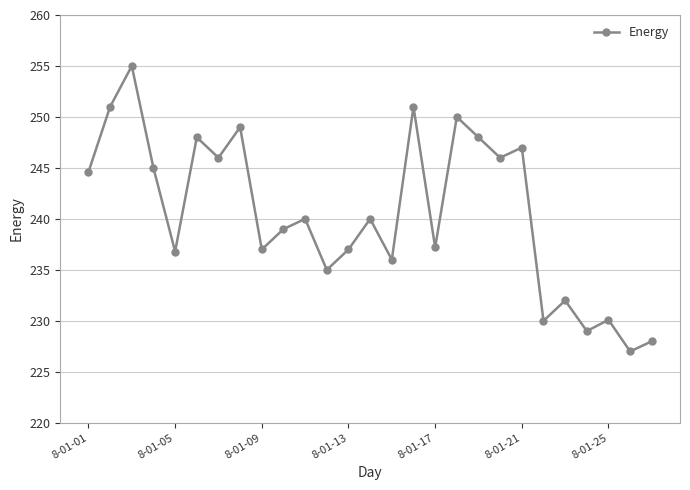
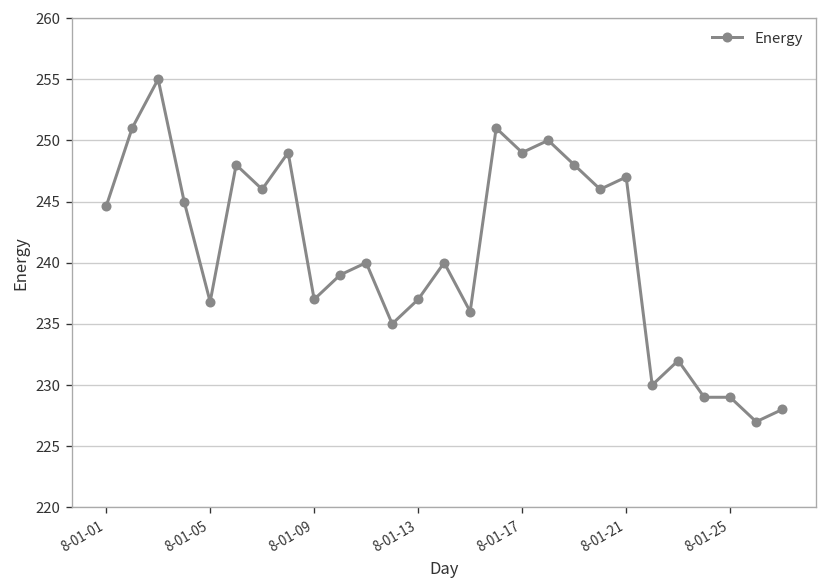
8-01-17: 237.2 -> 249.0
8-01-25: 230.1 -> 229.0
